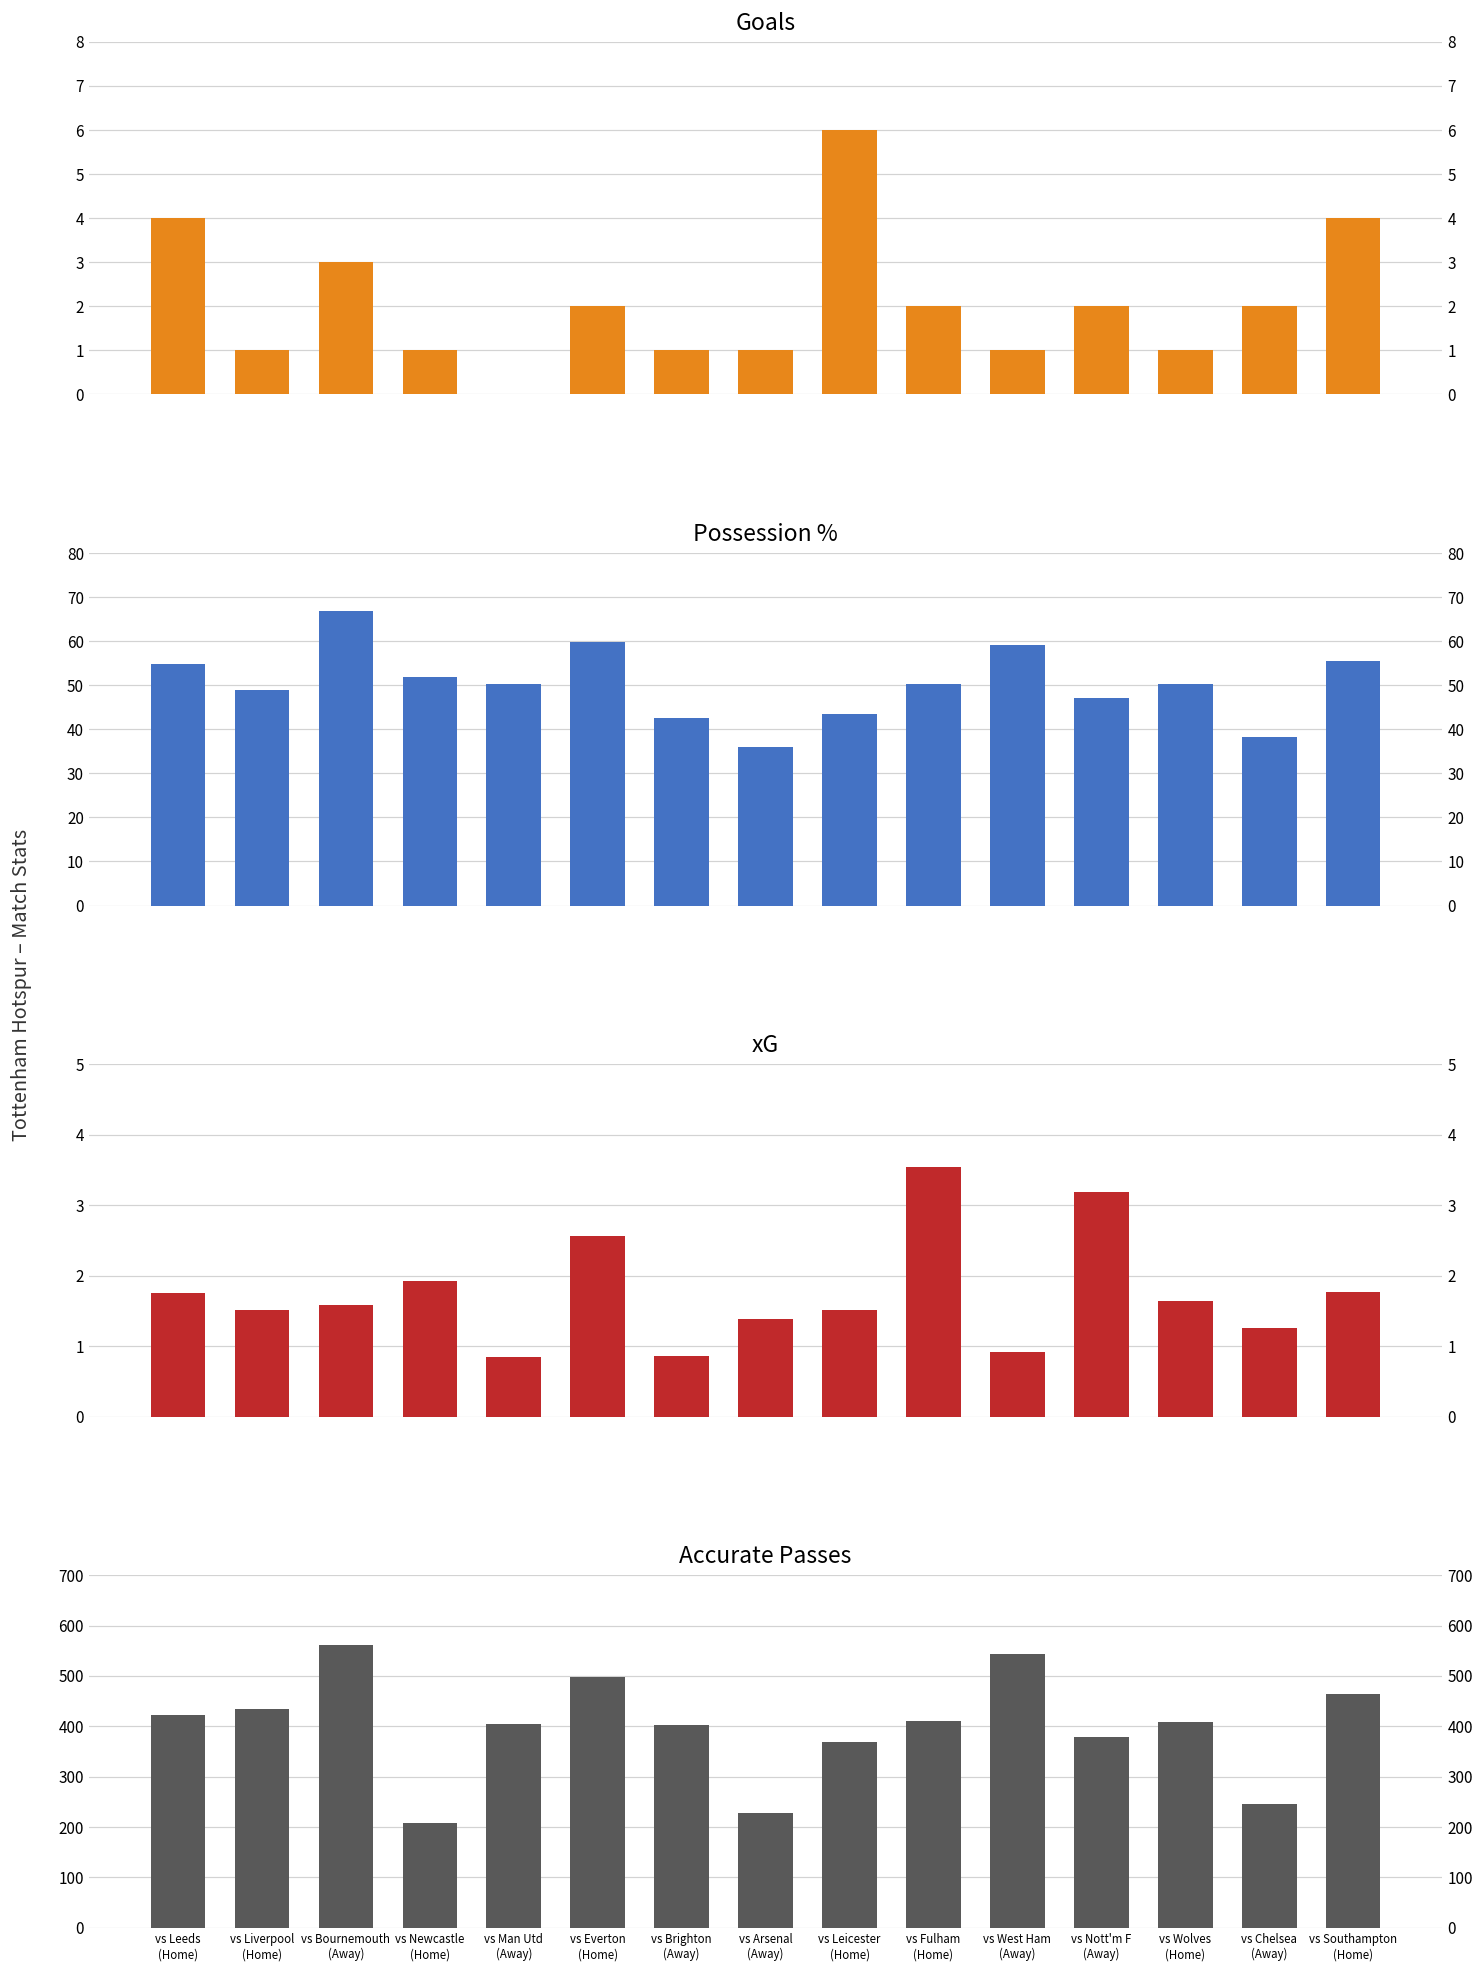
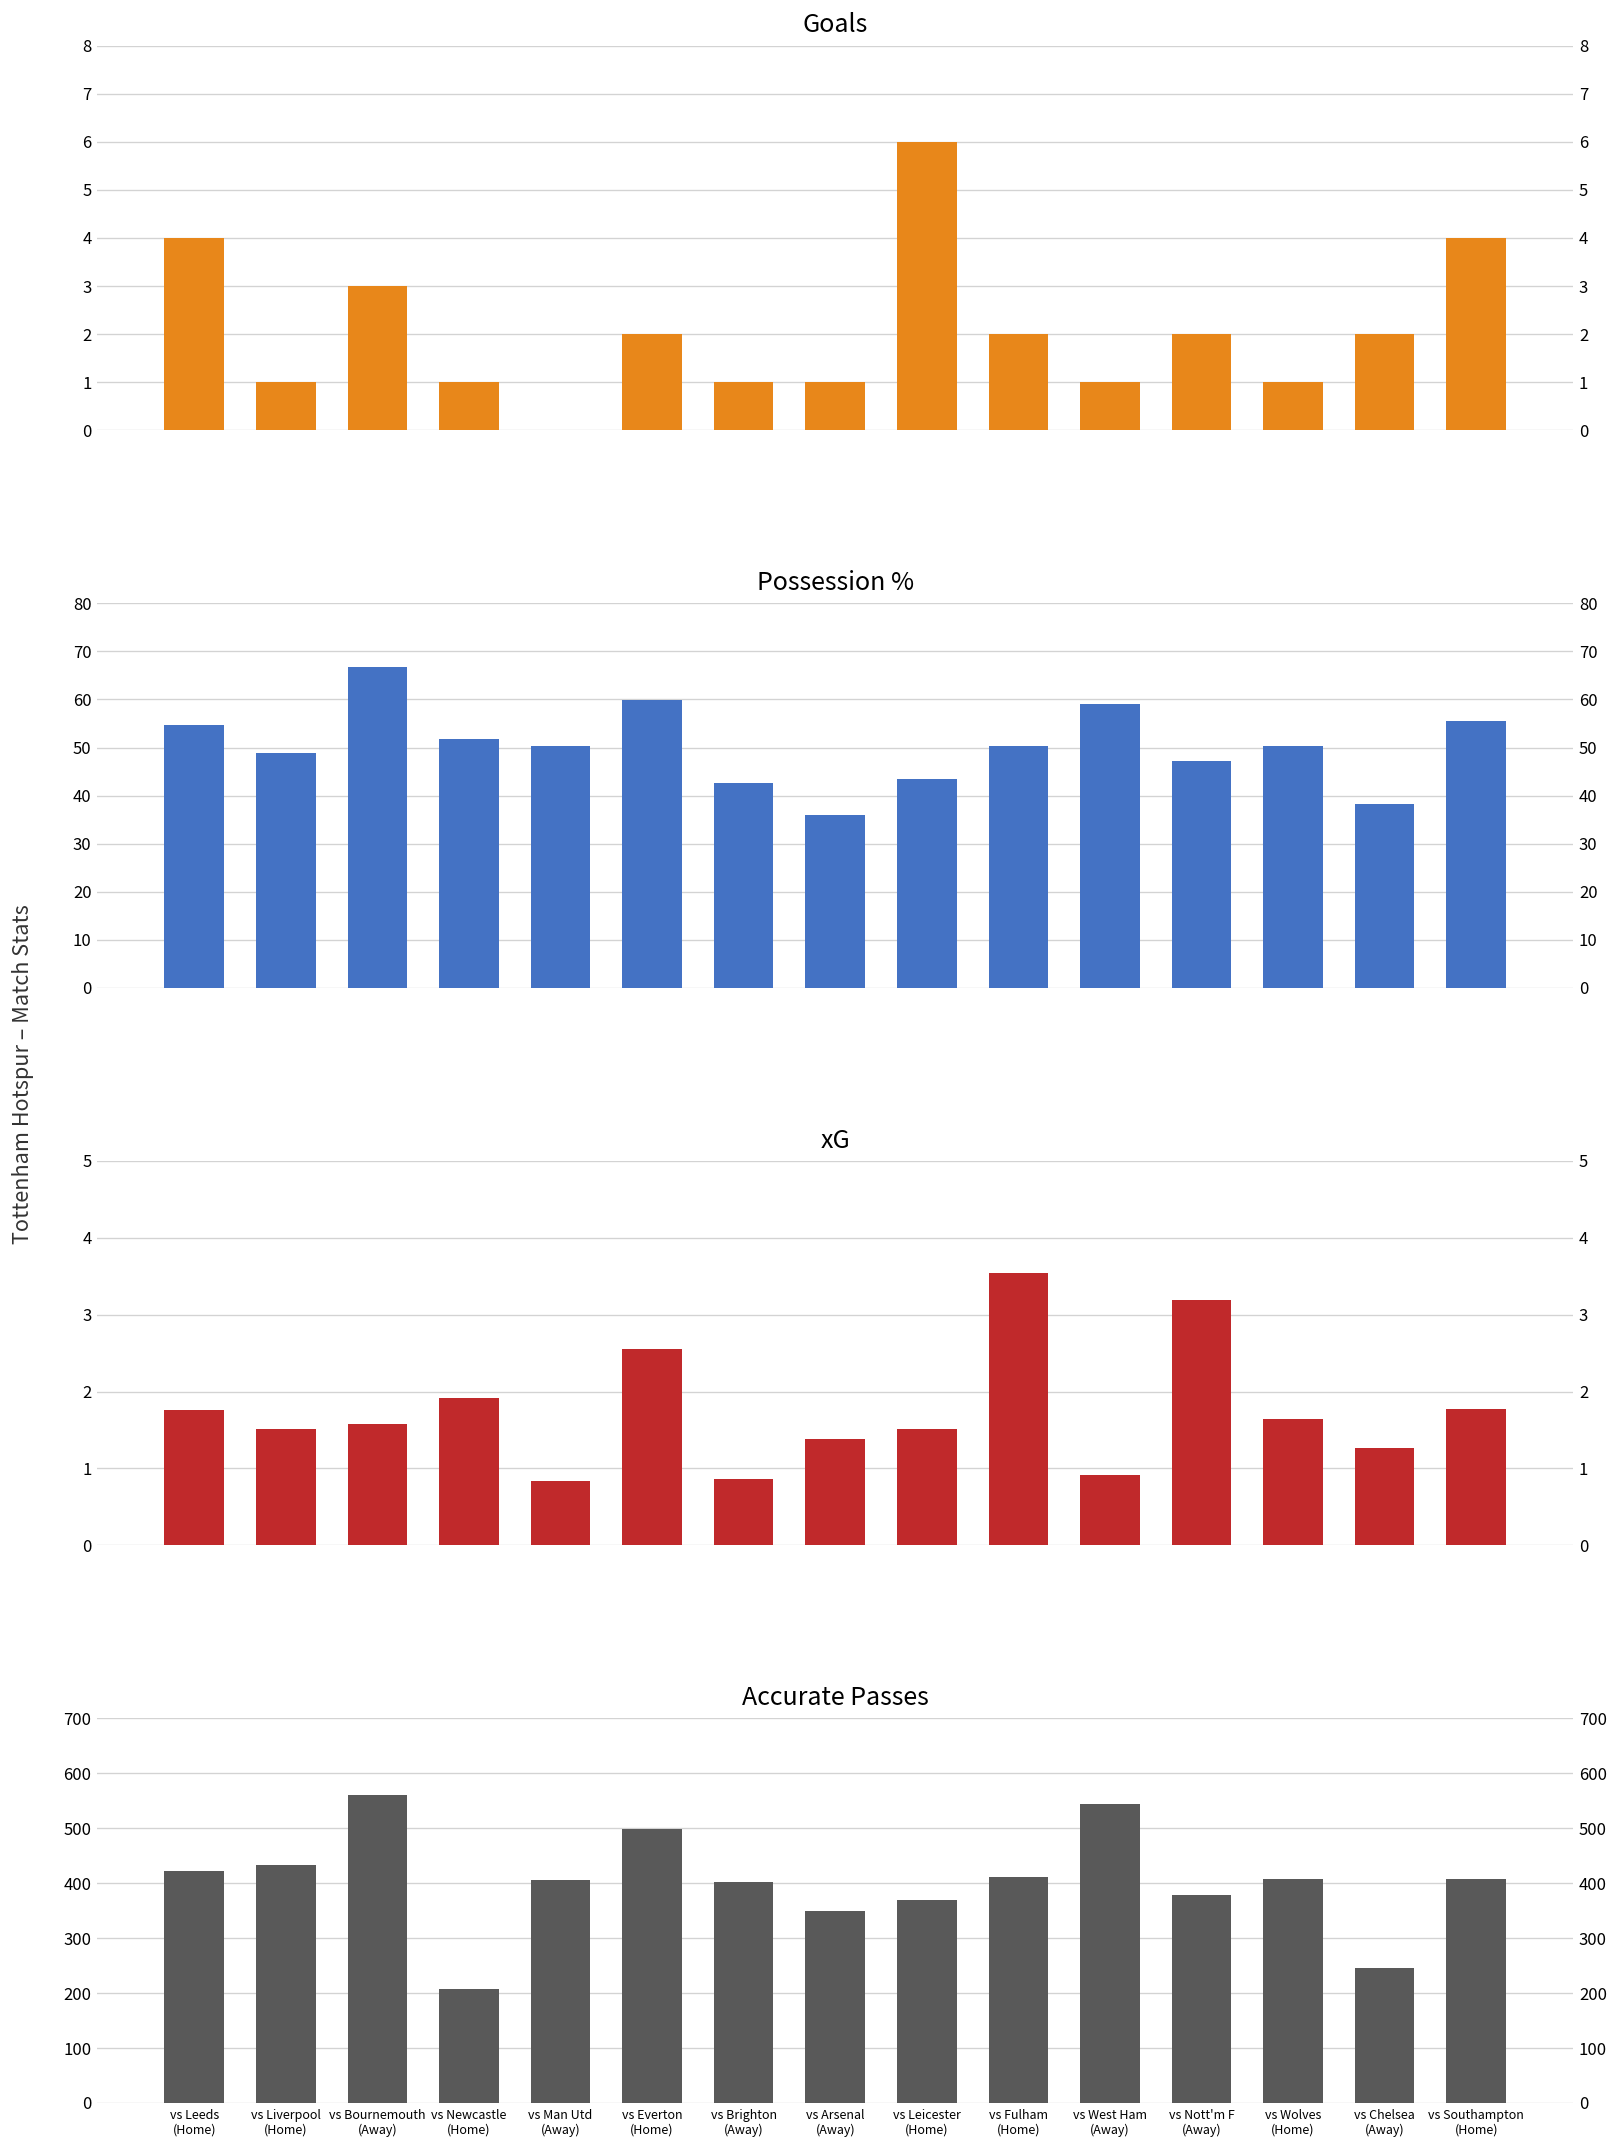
Accurate Passes, vs Arsenal (Away): 230 -> 350
Accurate Passes, vs Southampton (Home): 470 -> 410
